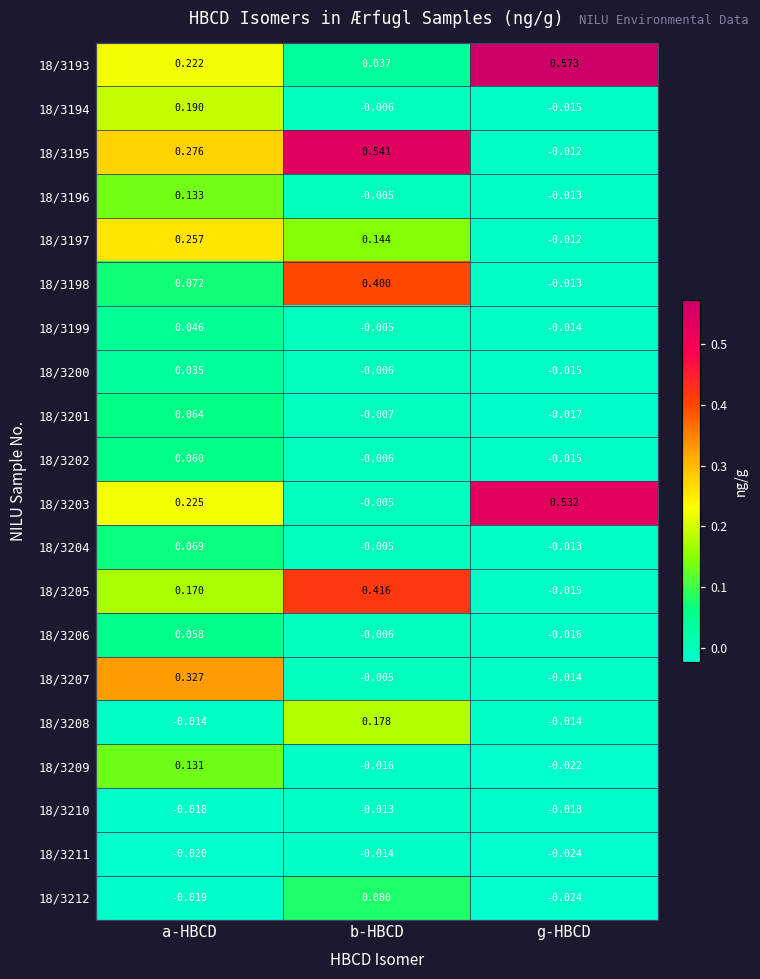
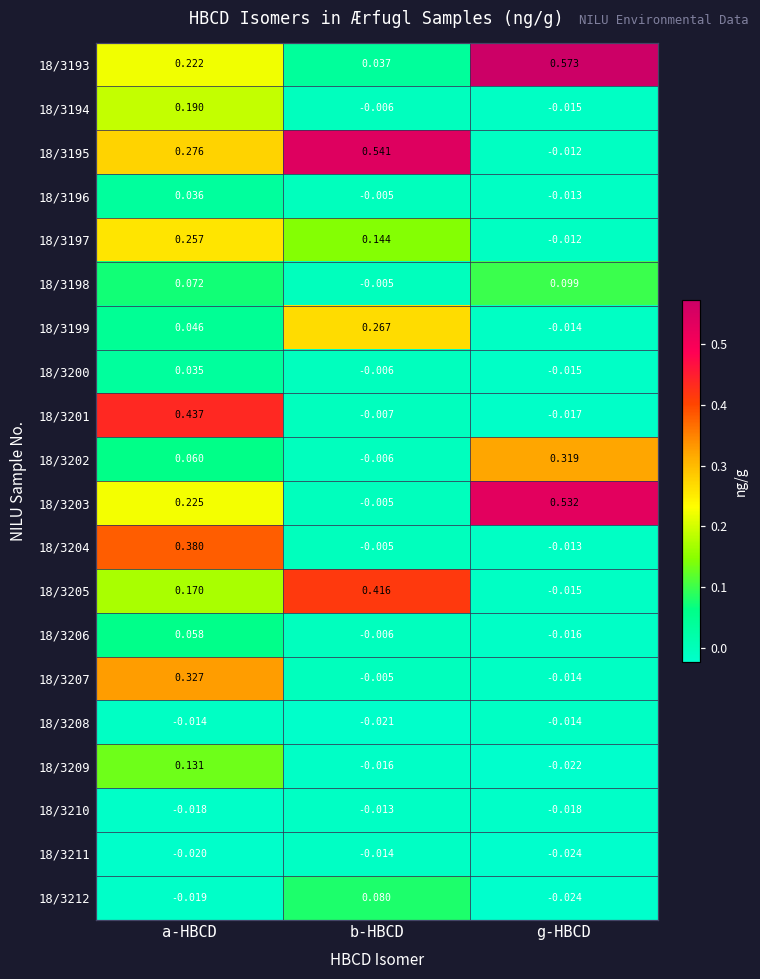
18/3196, a-HBCD: 0.133 -> 0.036
18/3198, b-HBCD: 0.400 -> -0.005
18/3198, g-HBCD: -0.013 -> 0.099
18/3199, b-HBCD: -0.005 -> 0.267
18/3201, a-HBCD: 0.064 -> 0.437
18/3202, g-HBCD: -0.015 -> 0.319
18/3204, a-HBCD: 0.069 -> 0.380
18/3208, b-HBCD: 0.178 -> -0.021
